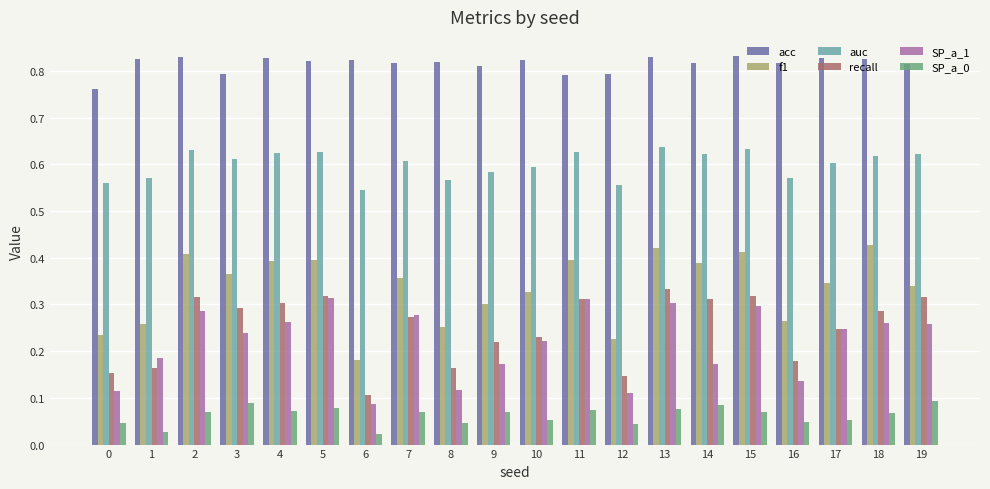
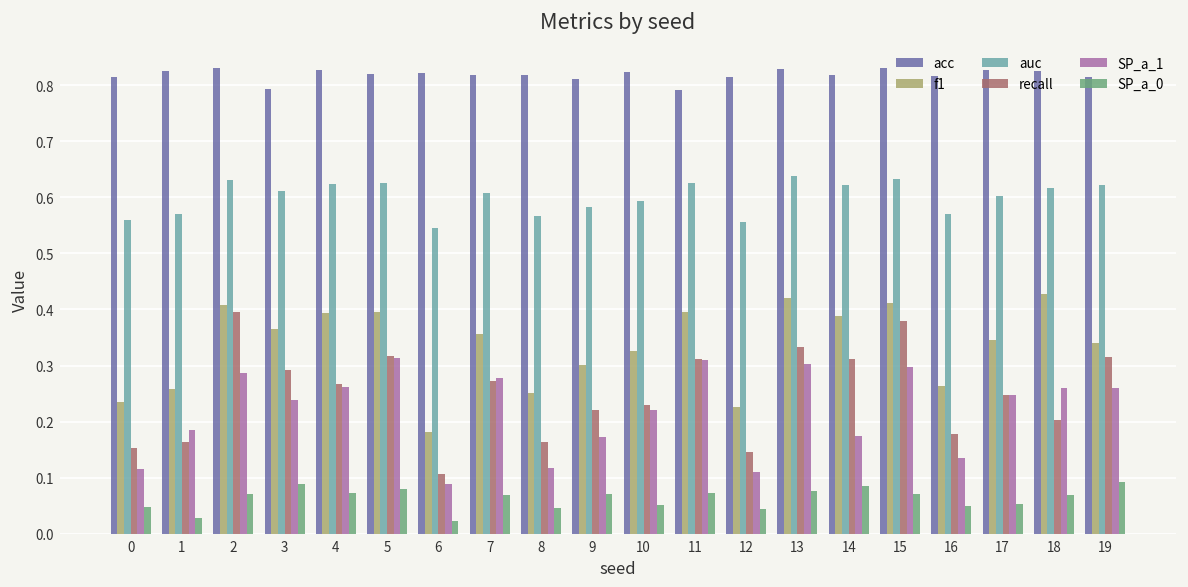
acc, 0: 0.76 -> 0.81
recall, 2: 0.32 -> 0.40
recall, 4: 0.30 -> 0.27
acc, 12: 0.79 -> 0.82
recall, 15: 0.32 -> 0.38
recall, 18: 0.29 -> 0.20
